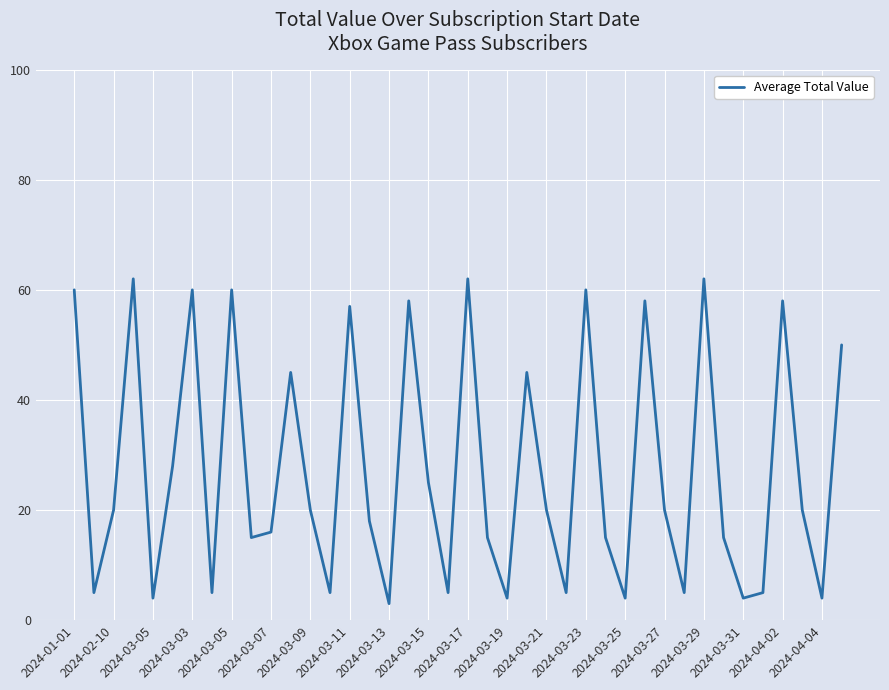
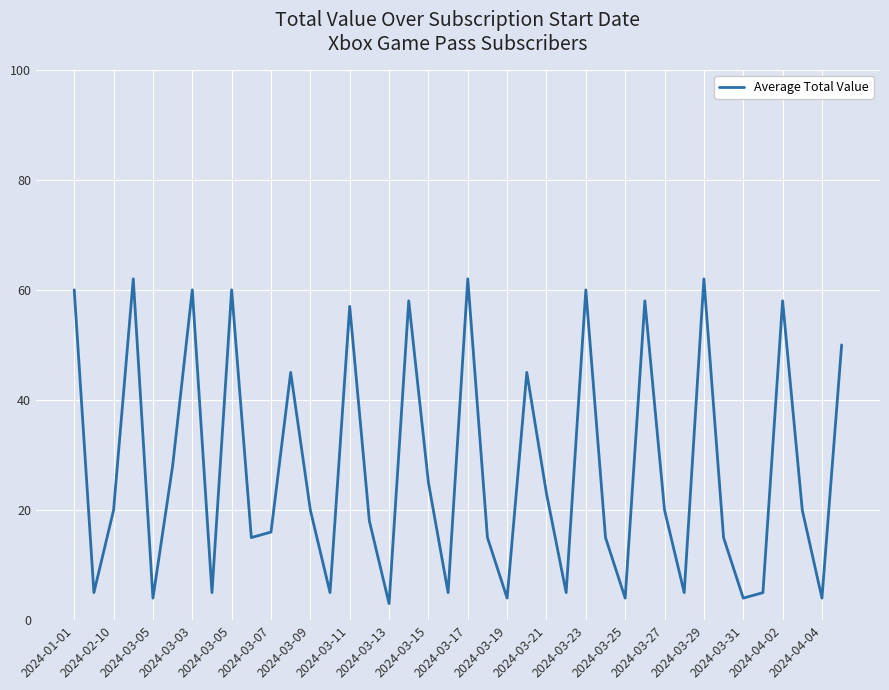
2024-03-21: 20 -> 23
